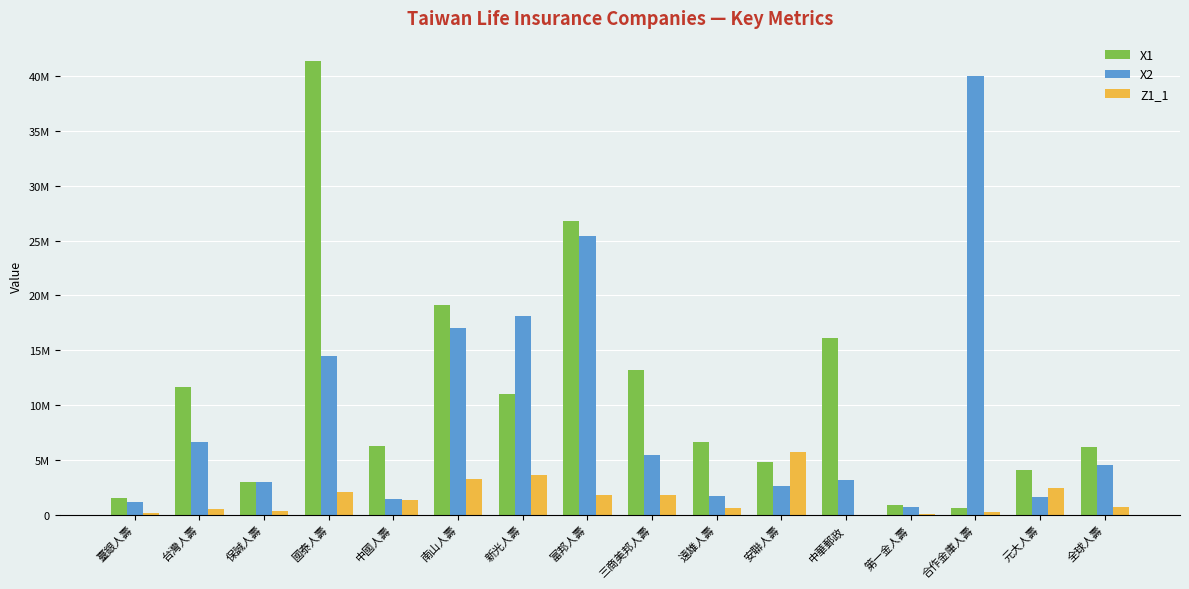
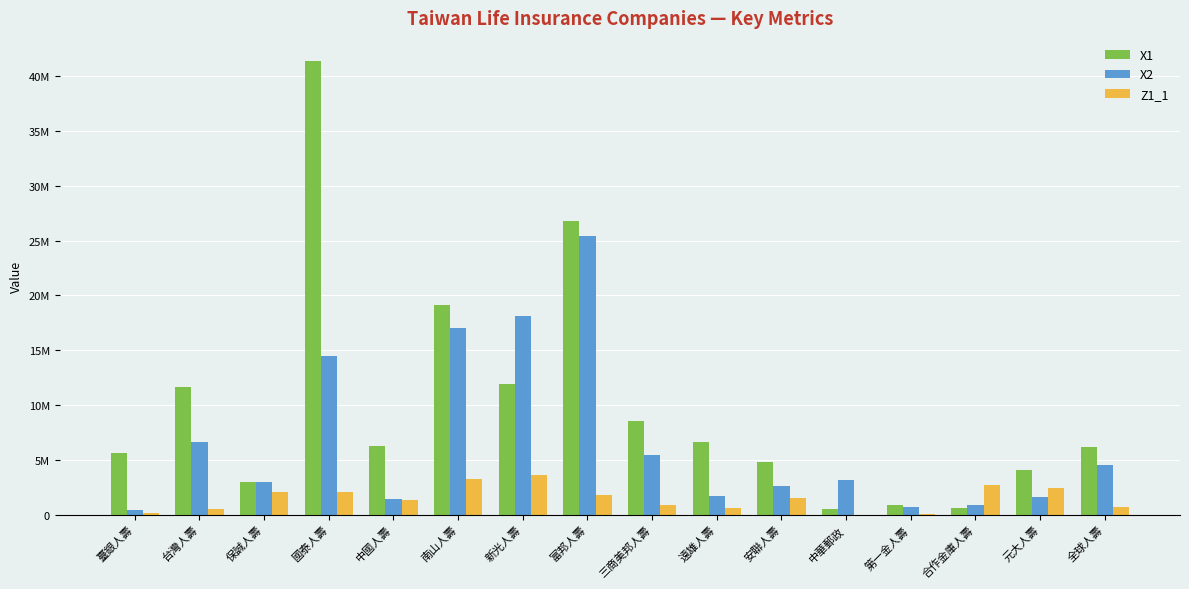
X1, 臺銀人壽: 1600000 -> 5600000
X2, 臺銀人壽: 1200000 -> 400000
Z1_1, 保誠人壽: 300000 -> 2000000
X1, 新光人壽: 11000000 -> 11900000
X1, 三商美邦人壽: 13200000 -> 8500000
Z1_1, 三商美邦人壽: 1800000 -> 800000
Z1_1, 安聯人壽: 5700000 -> 1500000
X1, 中華郵政: 16100000 -> 500000
X2, 合作金庫人壽: 40000000 -> 900000
Z1_1, 合作金庫人壽: 200000 -> 2700000
